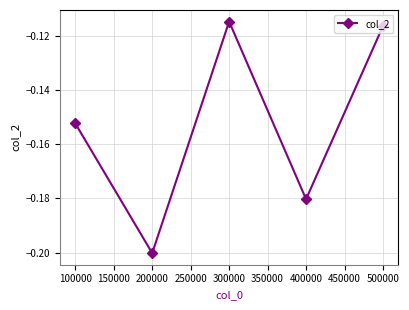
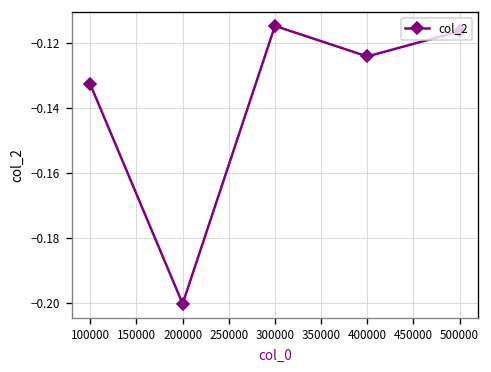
100000: -0.152 -> -0.133
400000: -0.180 -> -0.124
